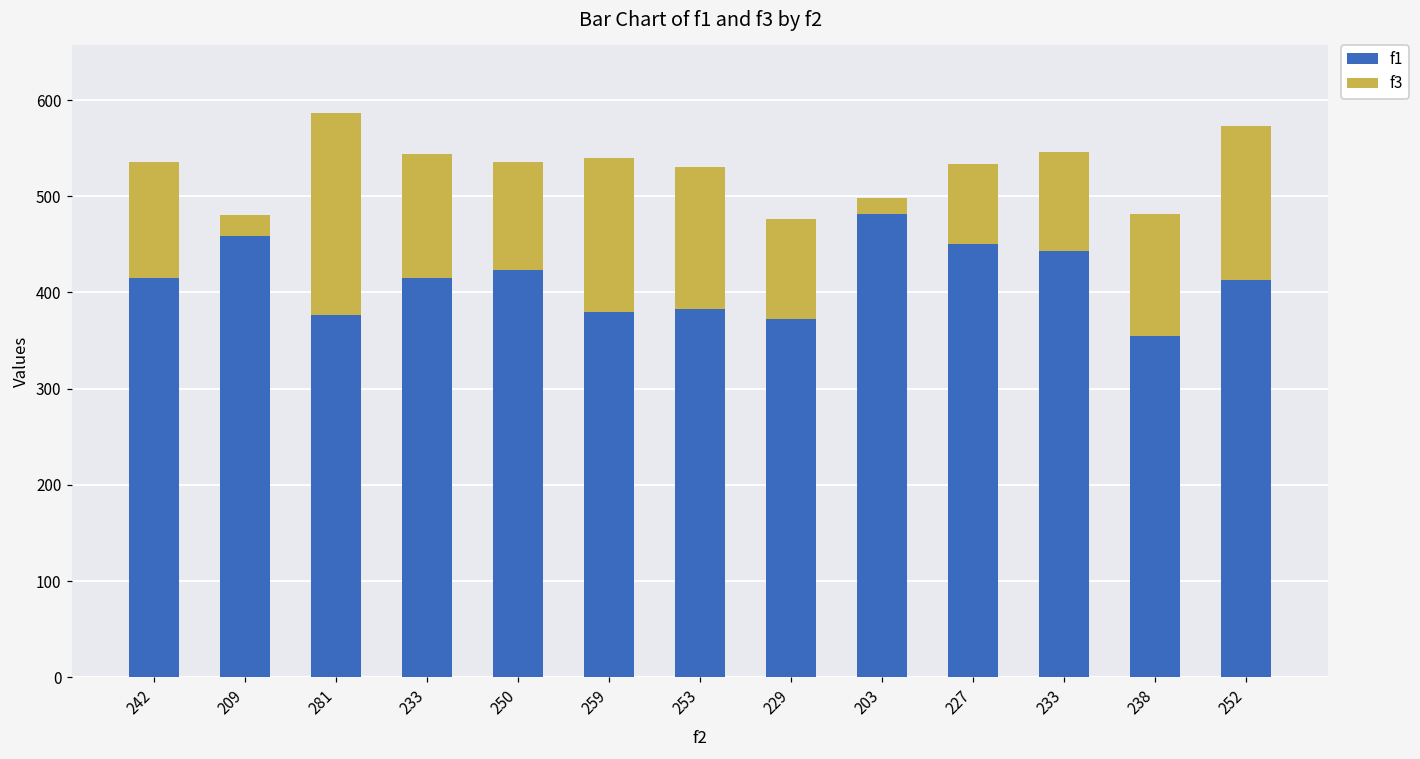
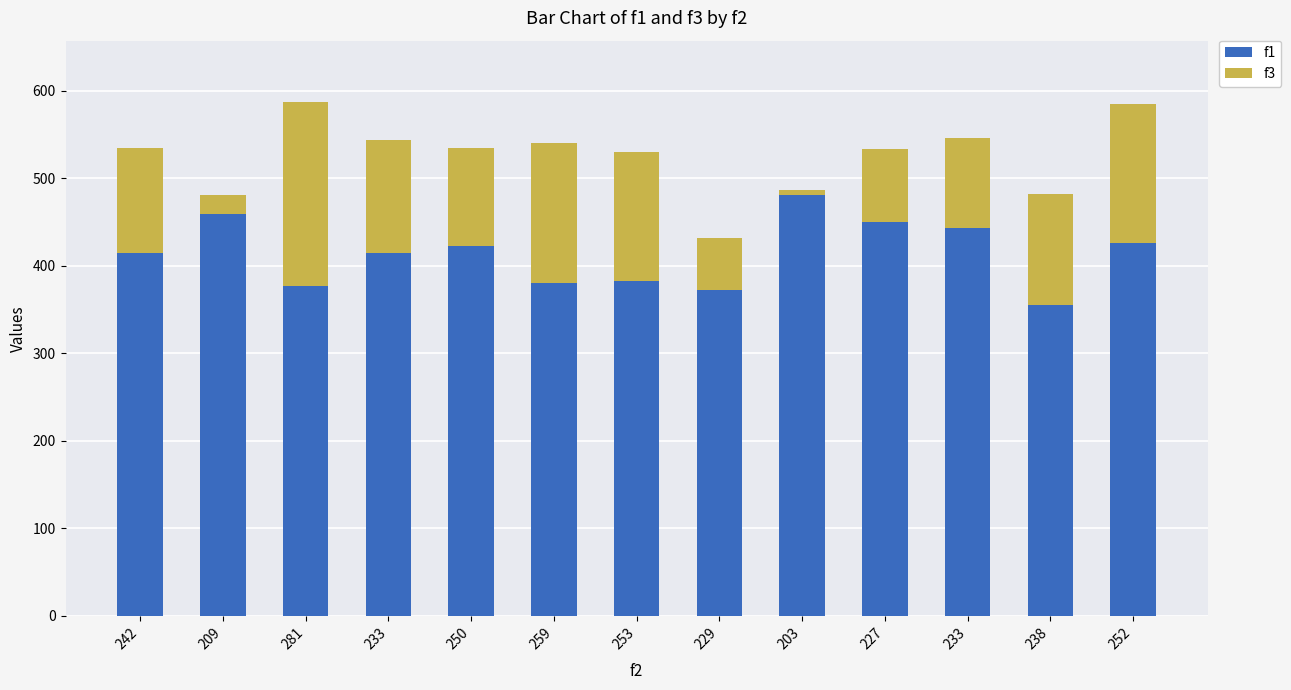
f3, 229: 100 -> 60
f3, 203: 20 -> 10
f1, 252: 410 -> 430
